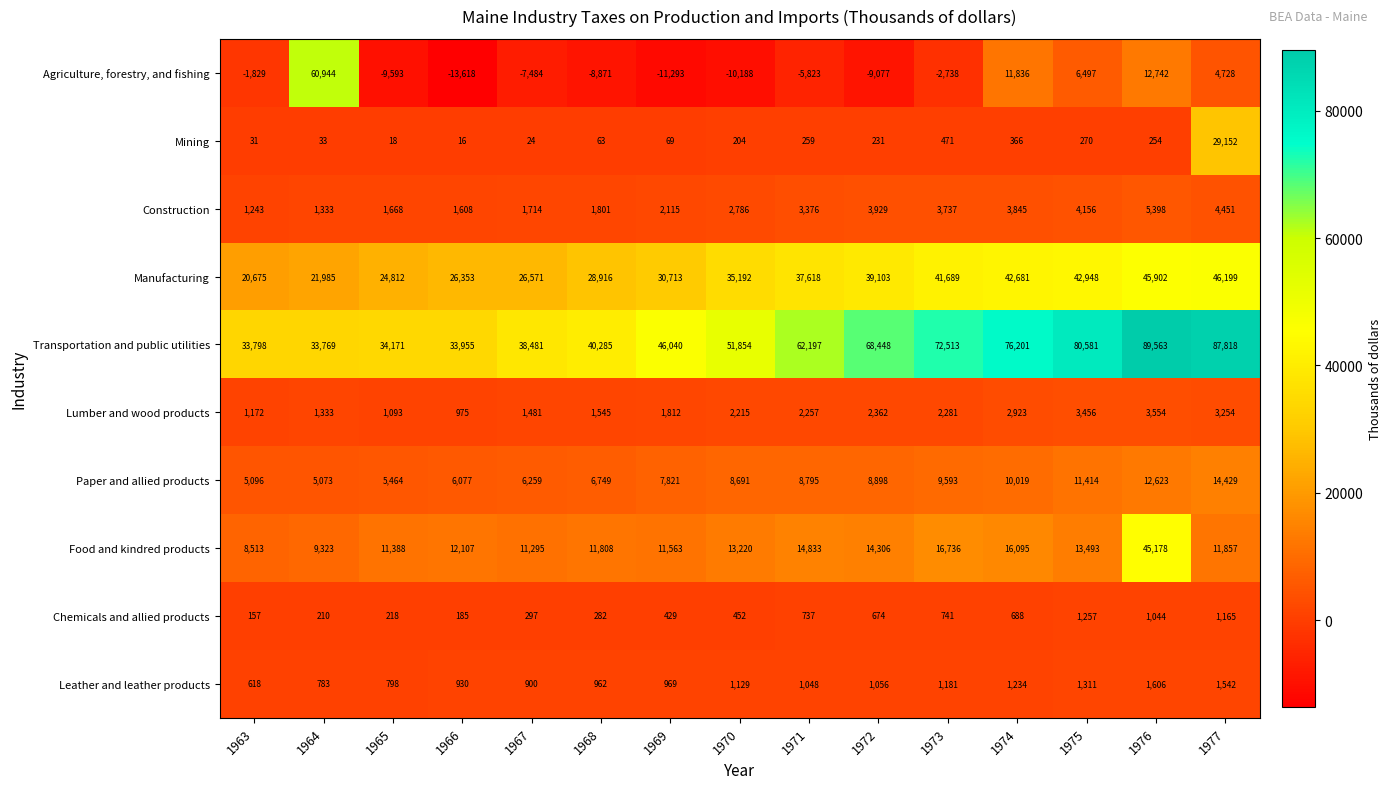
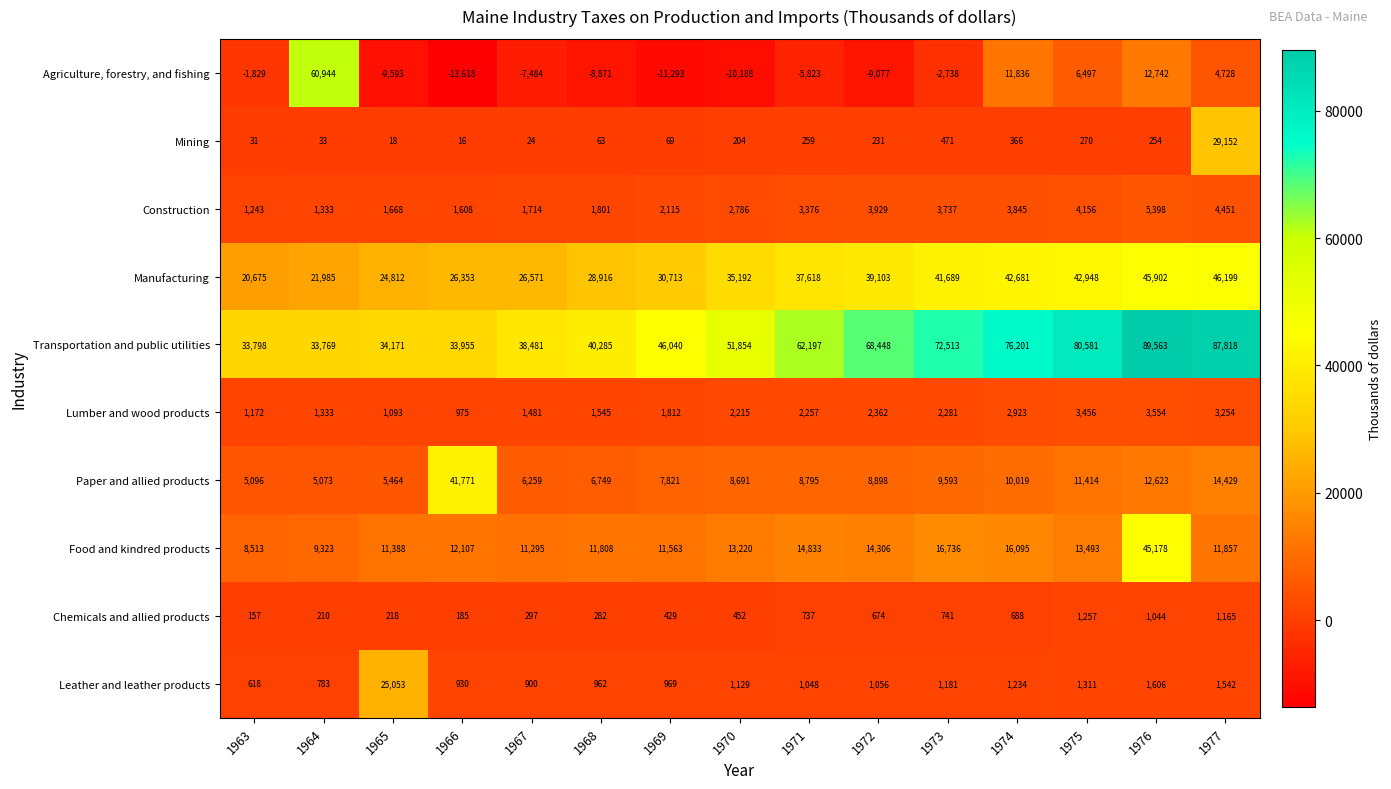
Paper and allied products, 1966: 6,077 -> 41,771
Leather and leather products, 1965: 798 -> 25,053
